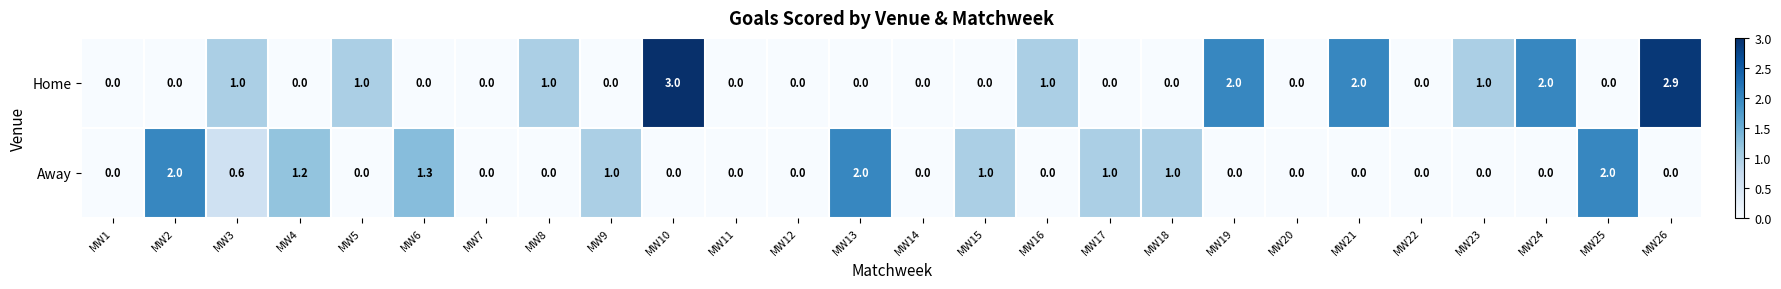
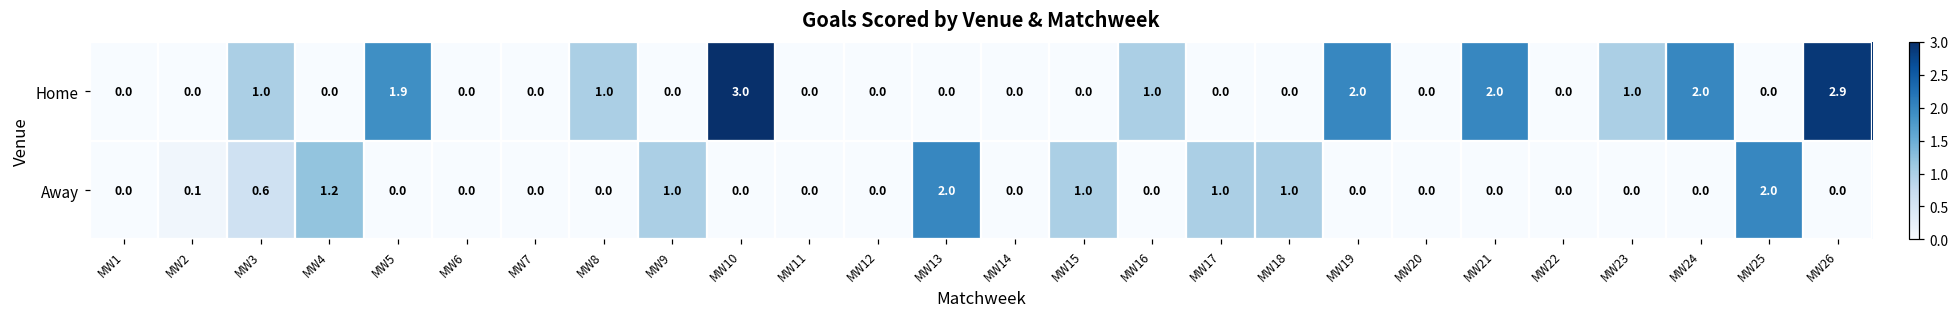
Home, MW5: 1.0 -> 1.9
Away, MW2: 2.0 -> 0.1
Away, MW6: 1.3 -> 0.0
